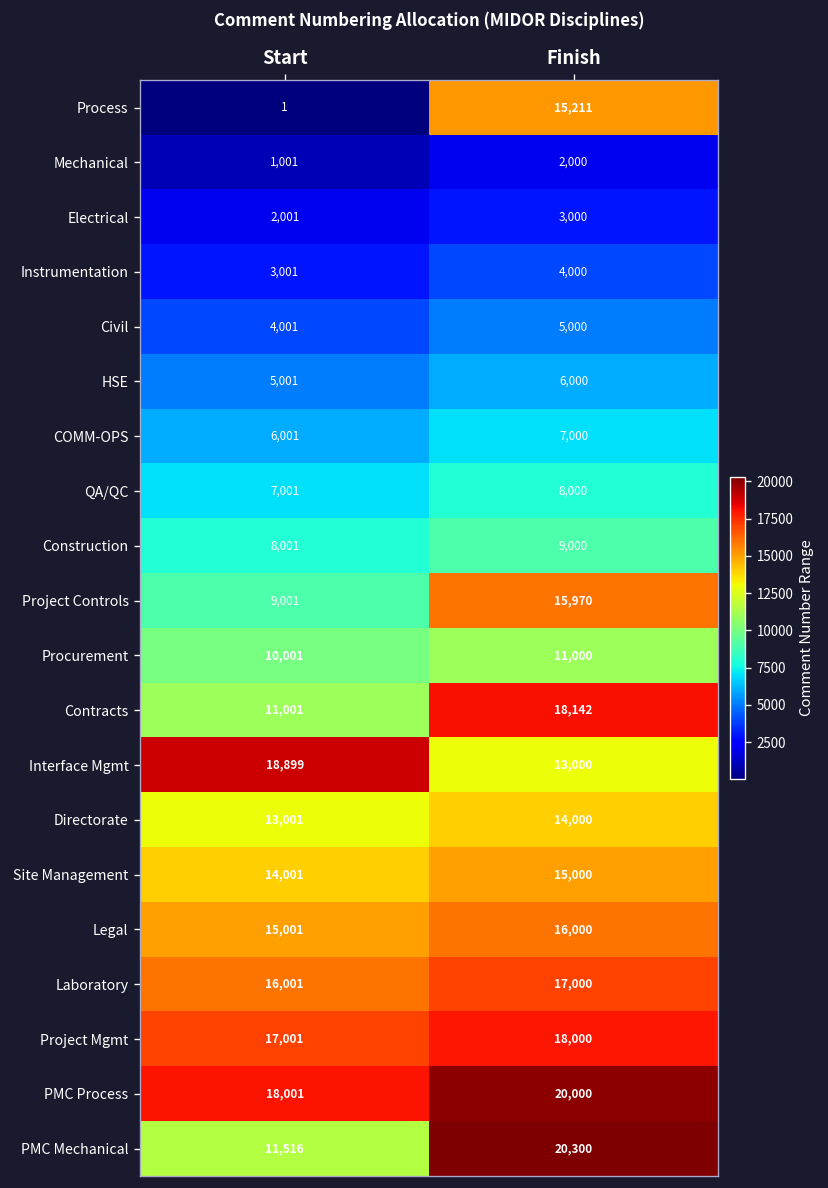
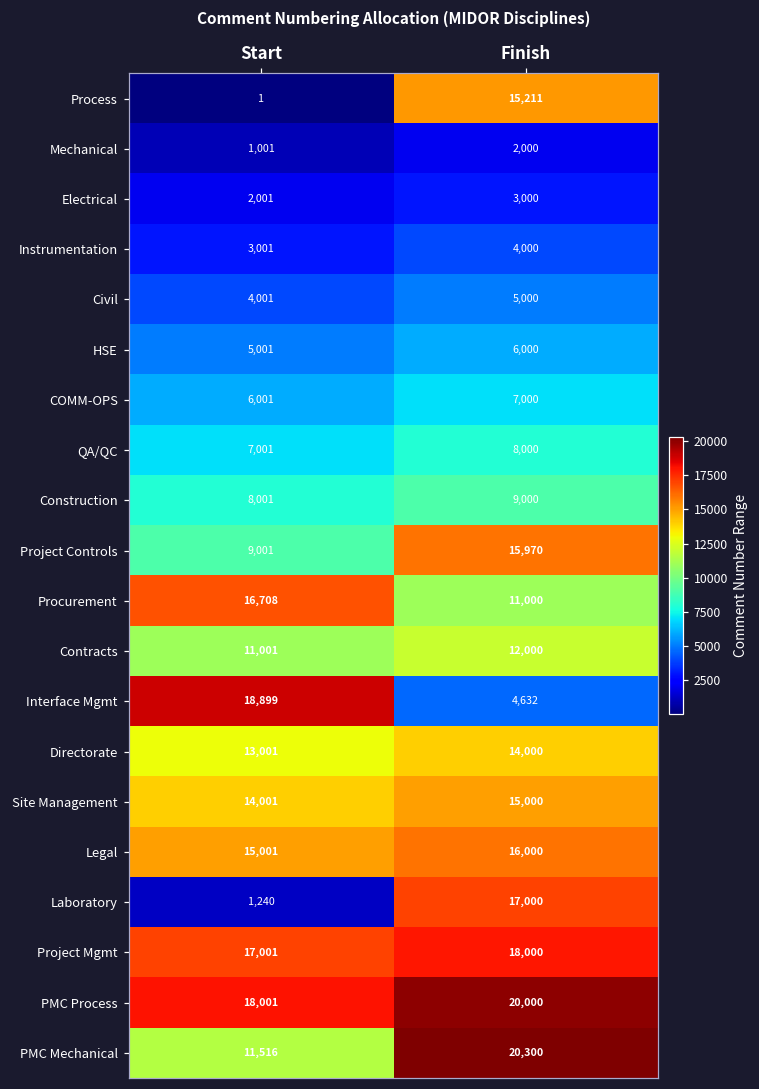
Procurement, Start: 10,001 -> 16,708
Contracts, Finish: 18,142 -> 12,000
Interface Mgmt, Finish: 13,000 -> 4,632
Laboratory, Start: 16,001 -> 1,240
